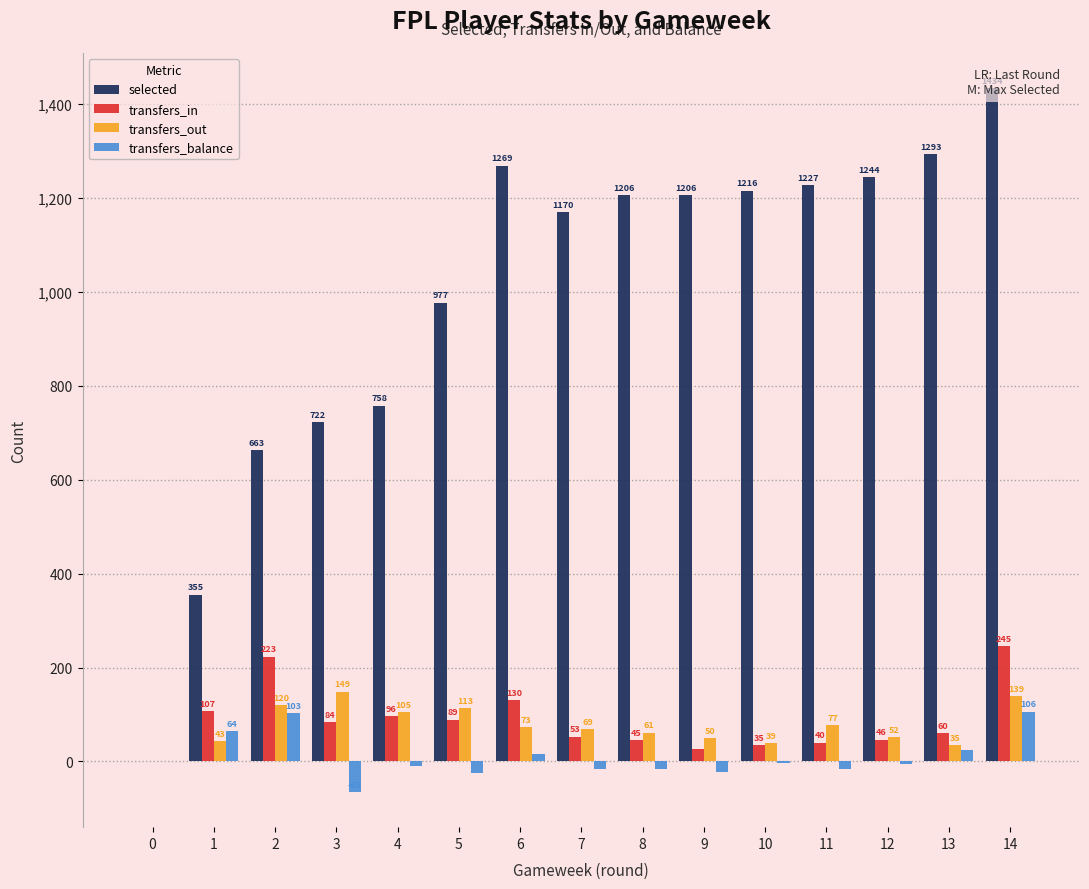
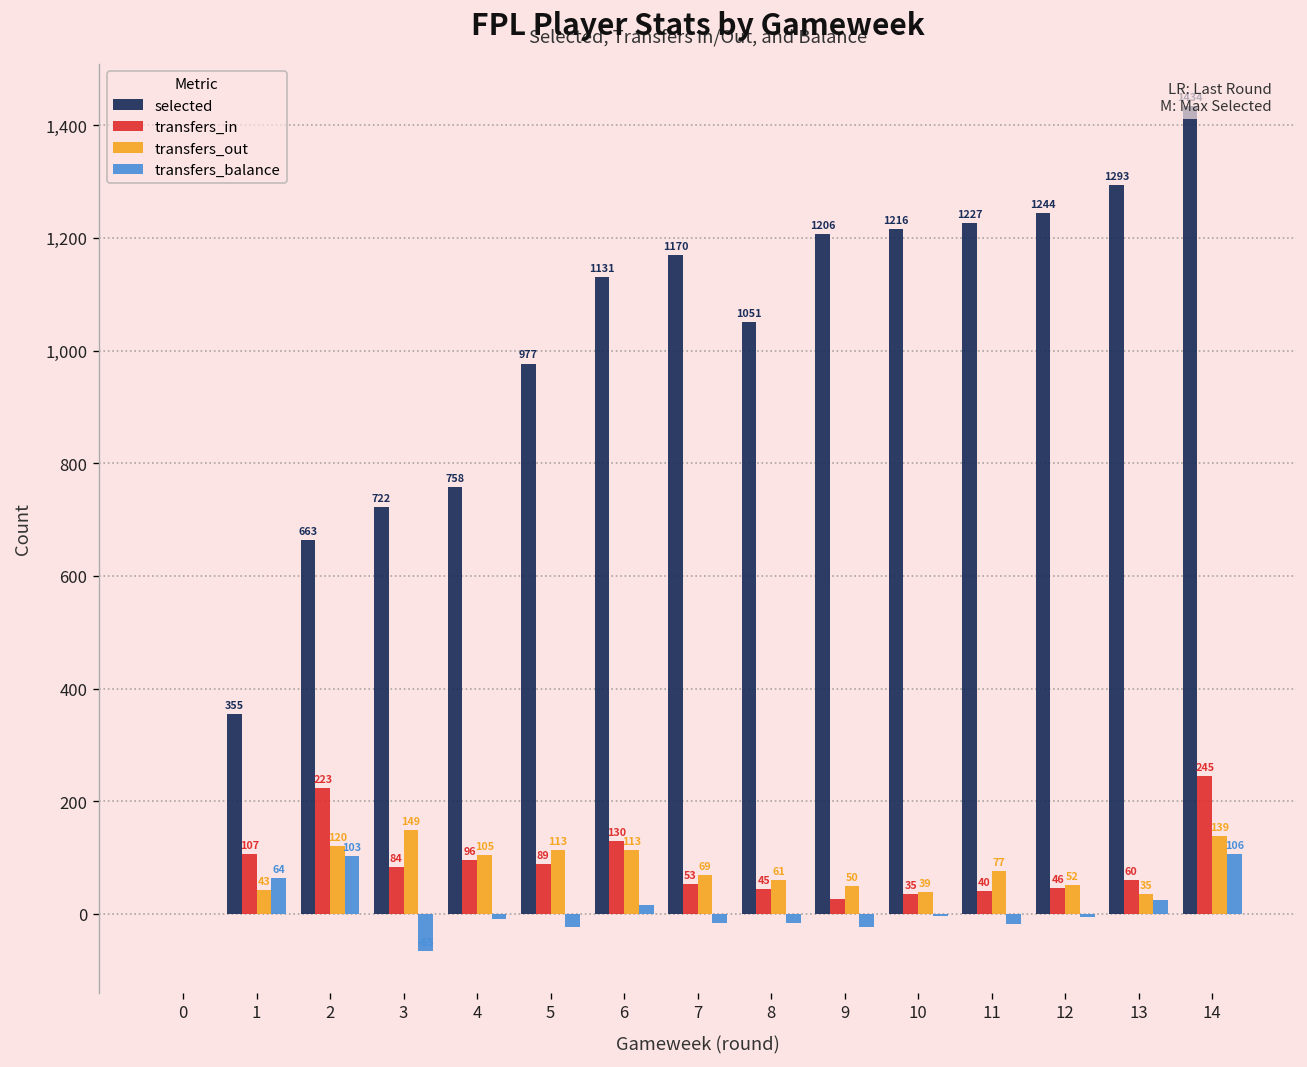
selected, 6: 1269 -> 1131
transfers_out, 6: 73 -> 113
selected, 8: 1206 -> 1051
